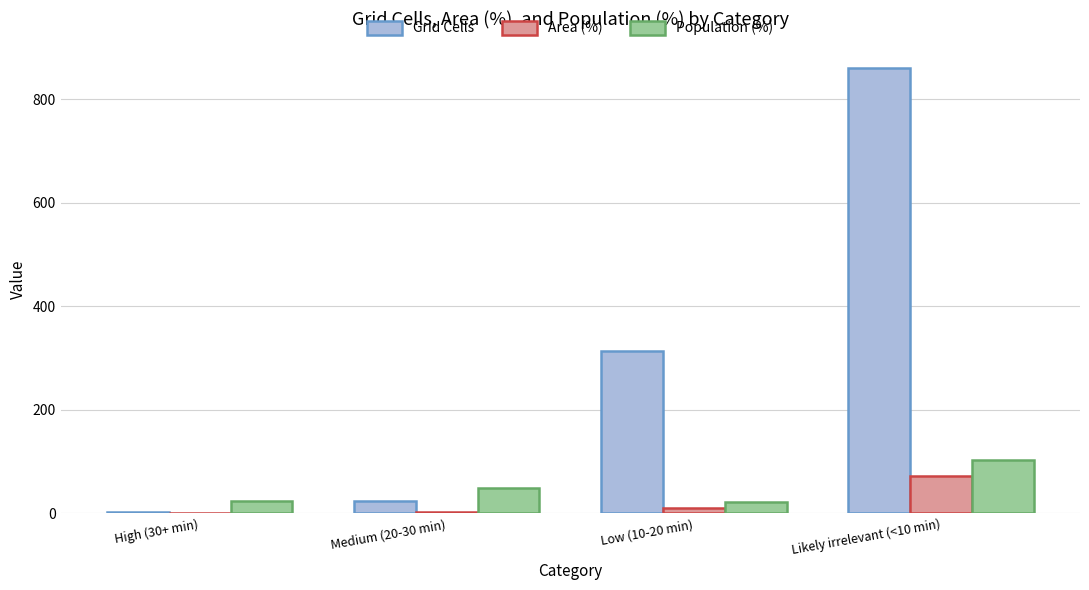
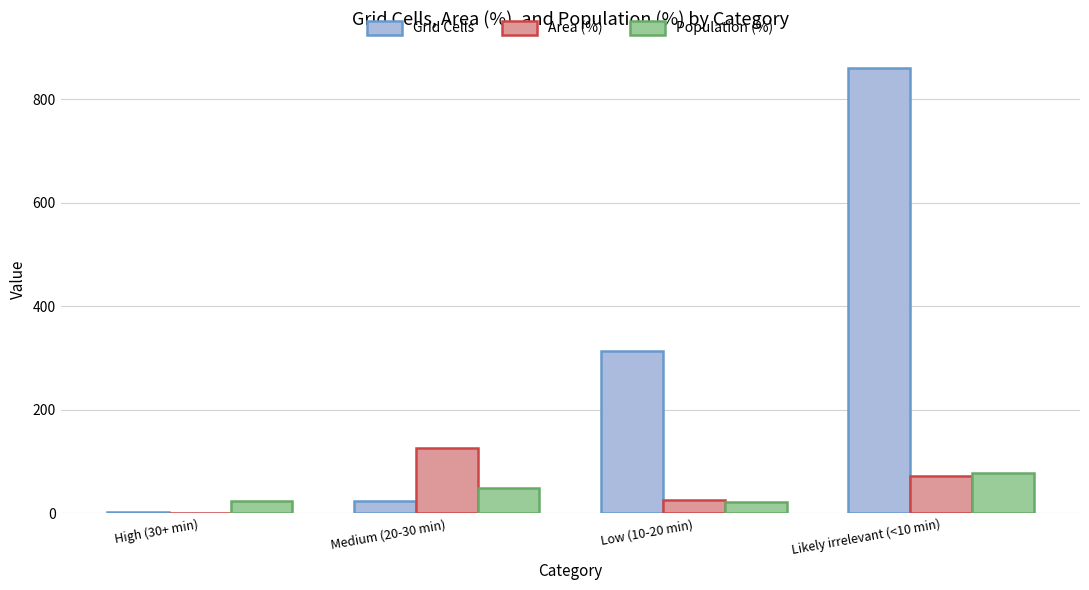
Area (%), Medium (20-30 min): 0 -> 130
Area (%), Low (10-20 min): 10 -> 30
Population (%), Likely irrelevant (<10 min): 100 -> 80
